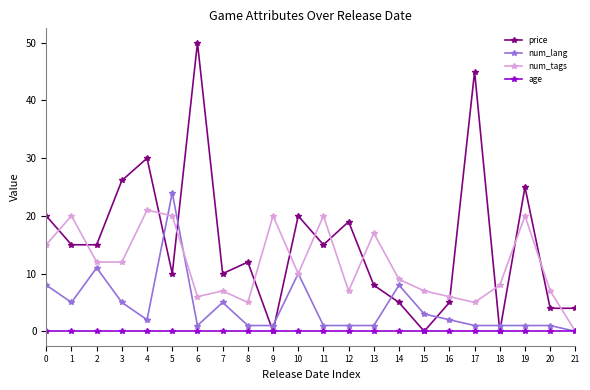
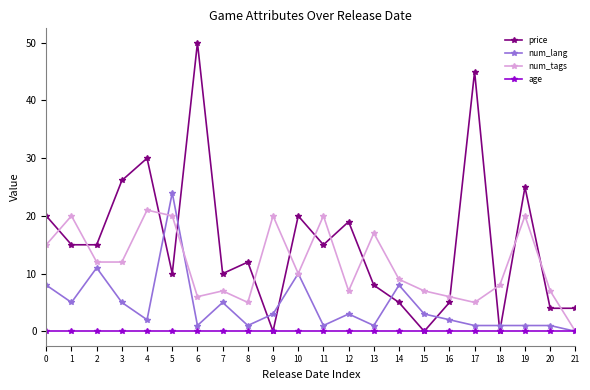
num_lang, 9: 1 -> 3
num_lang, 12: 1 -> 3
